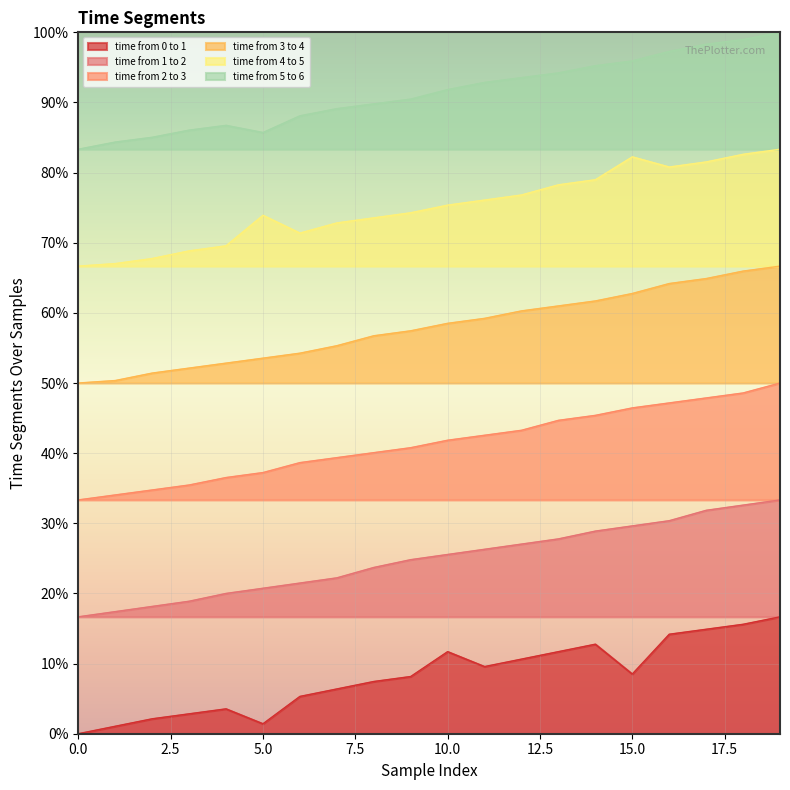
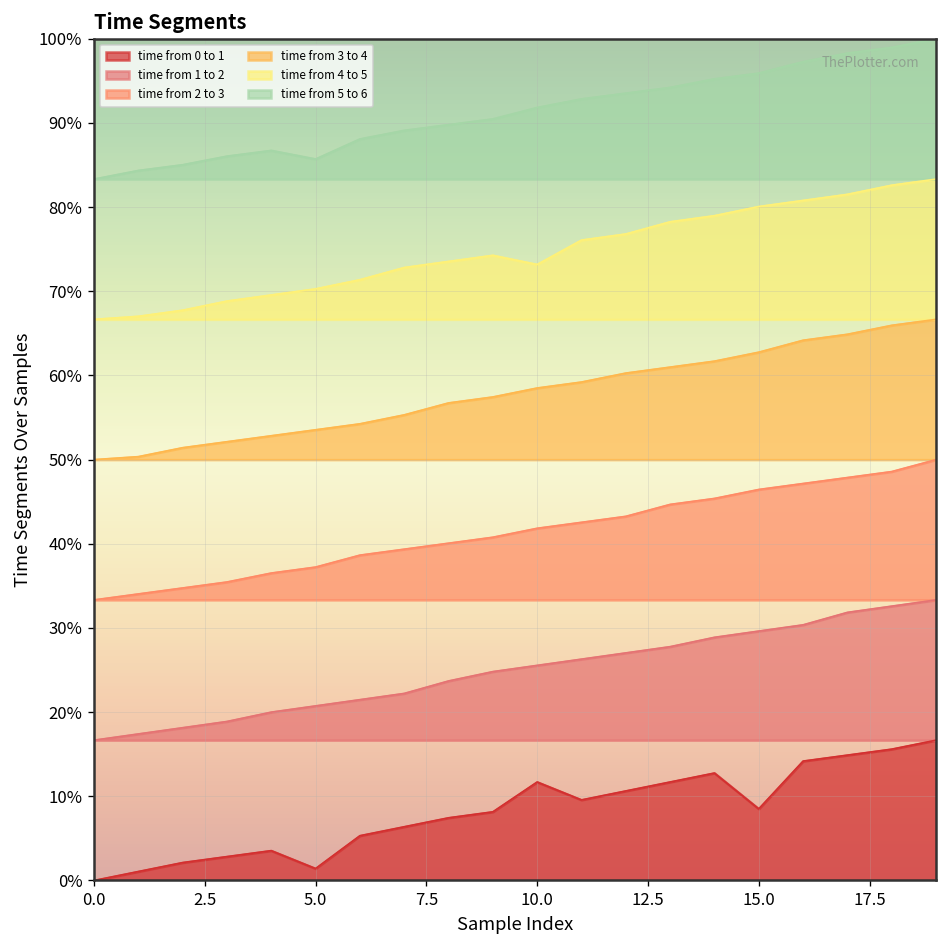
time from 4 to 5, 5.0: 74% -> 70%
time from 4 to 5, 10.0: 75% -> 73%
time from 4 to 5, 15.0: 82% -> 80%
